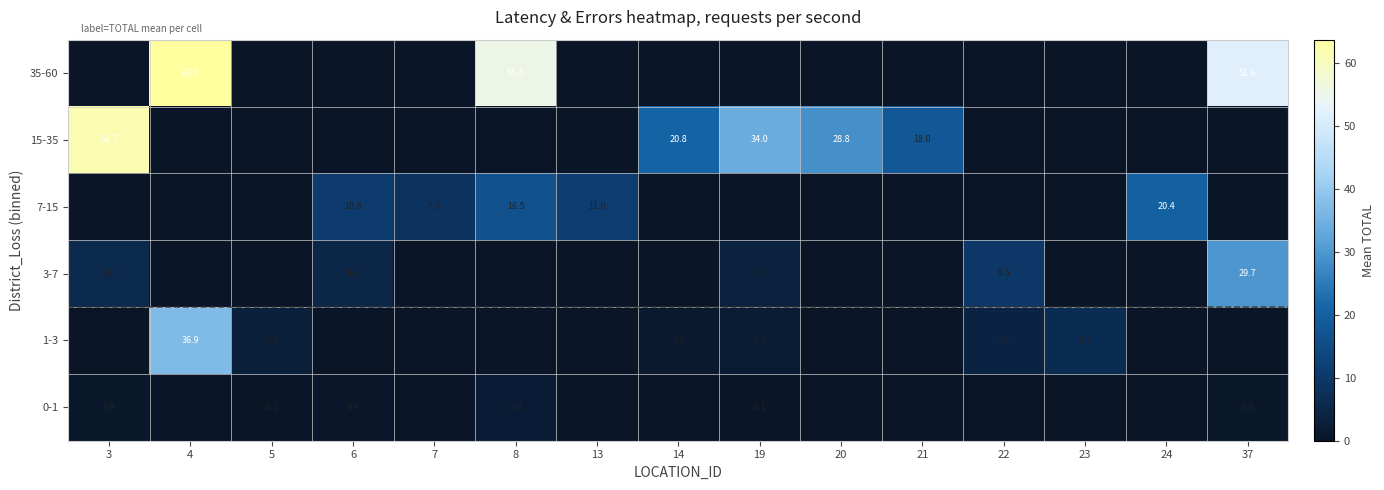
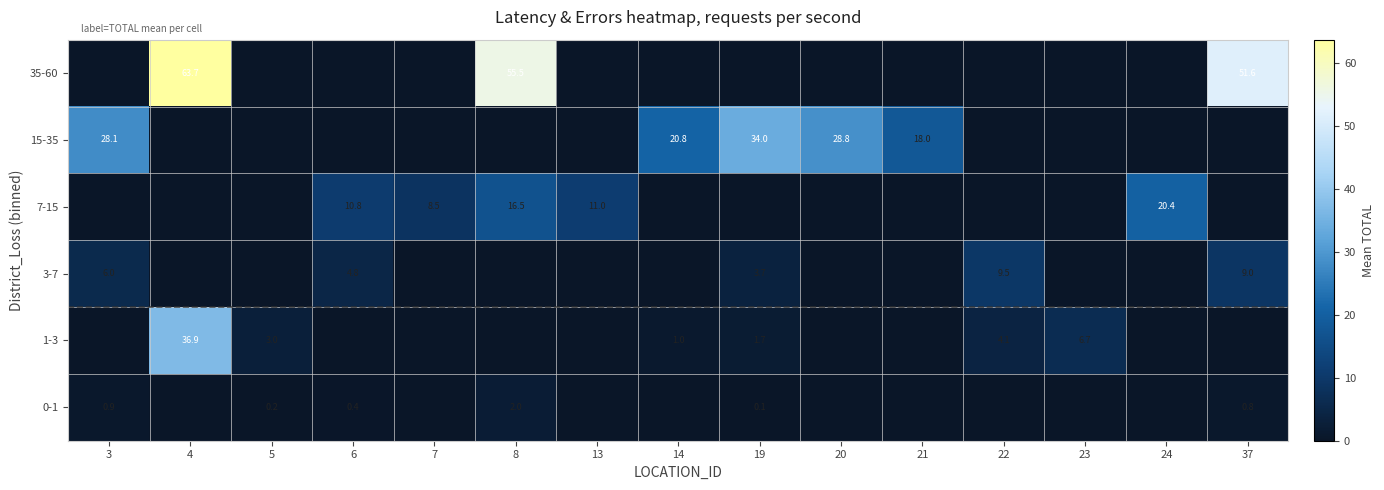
15-35, 3: 61.7 -> 28.1
3-7, 37: 29.7 -> 9.0
